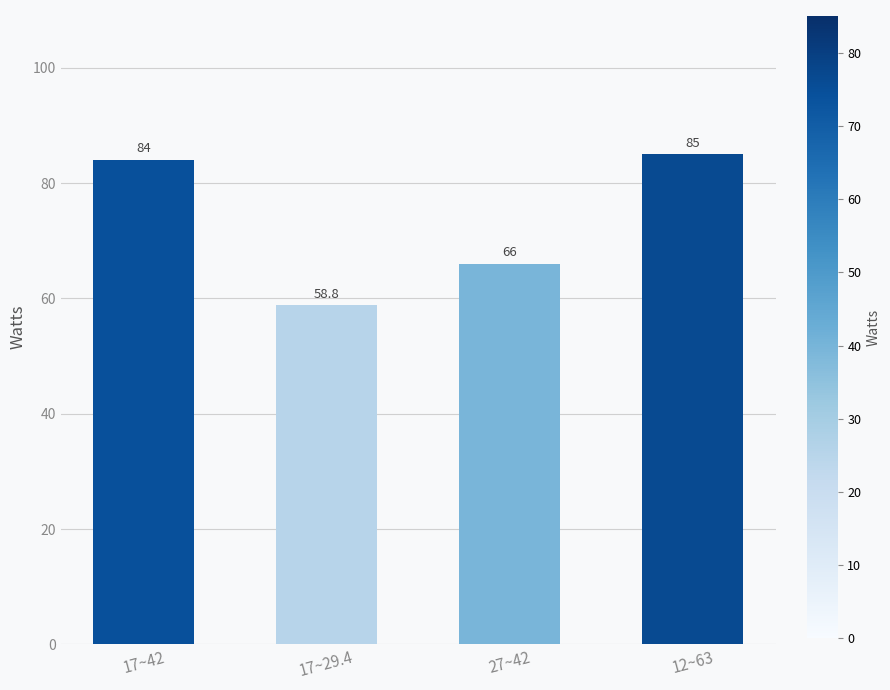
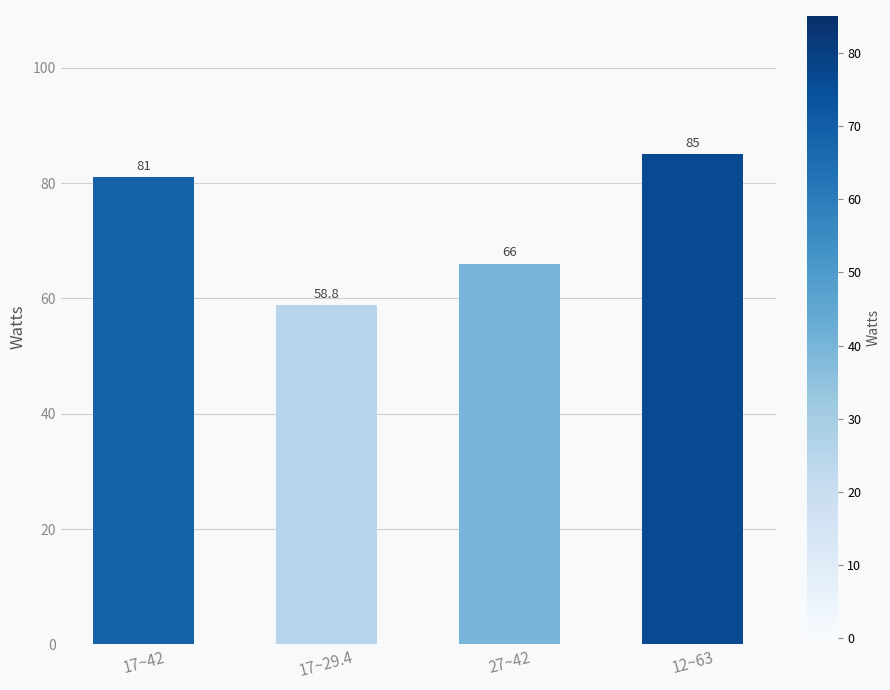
17~42: 84 -> 81
